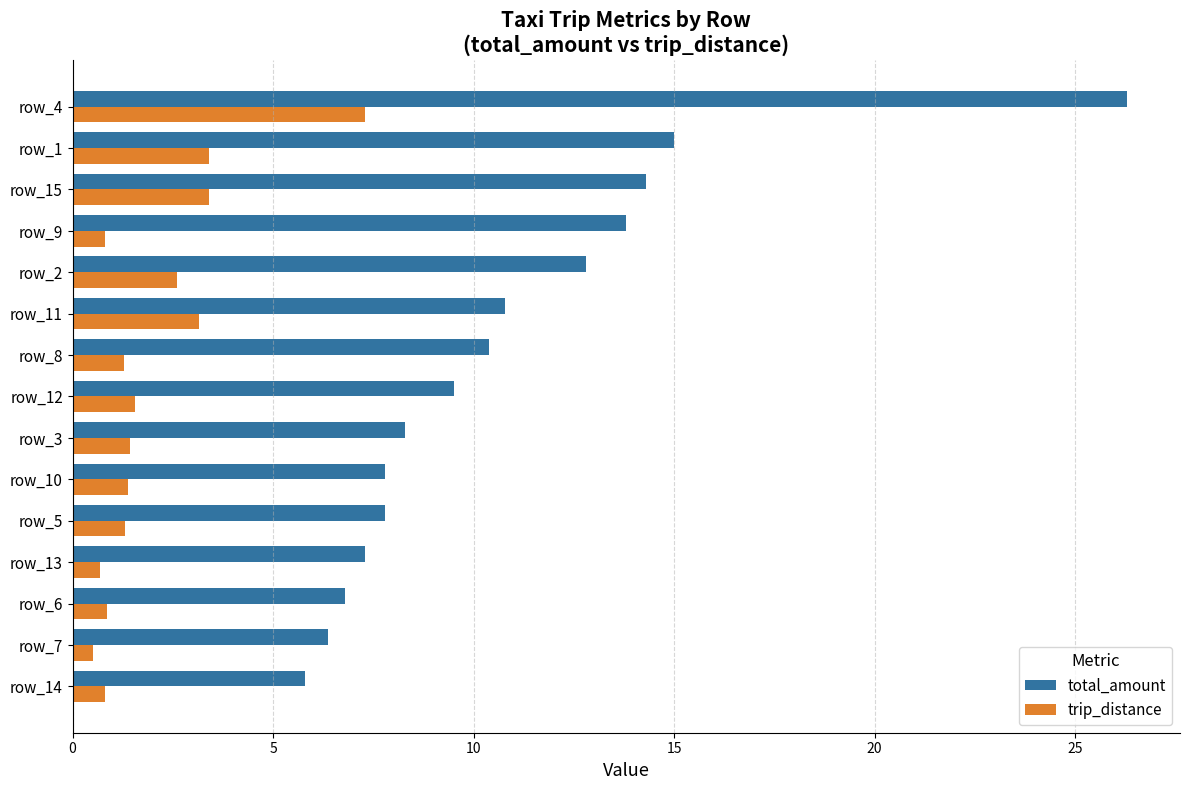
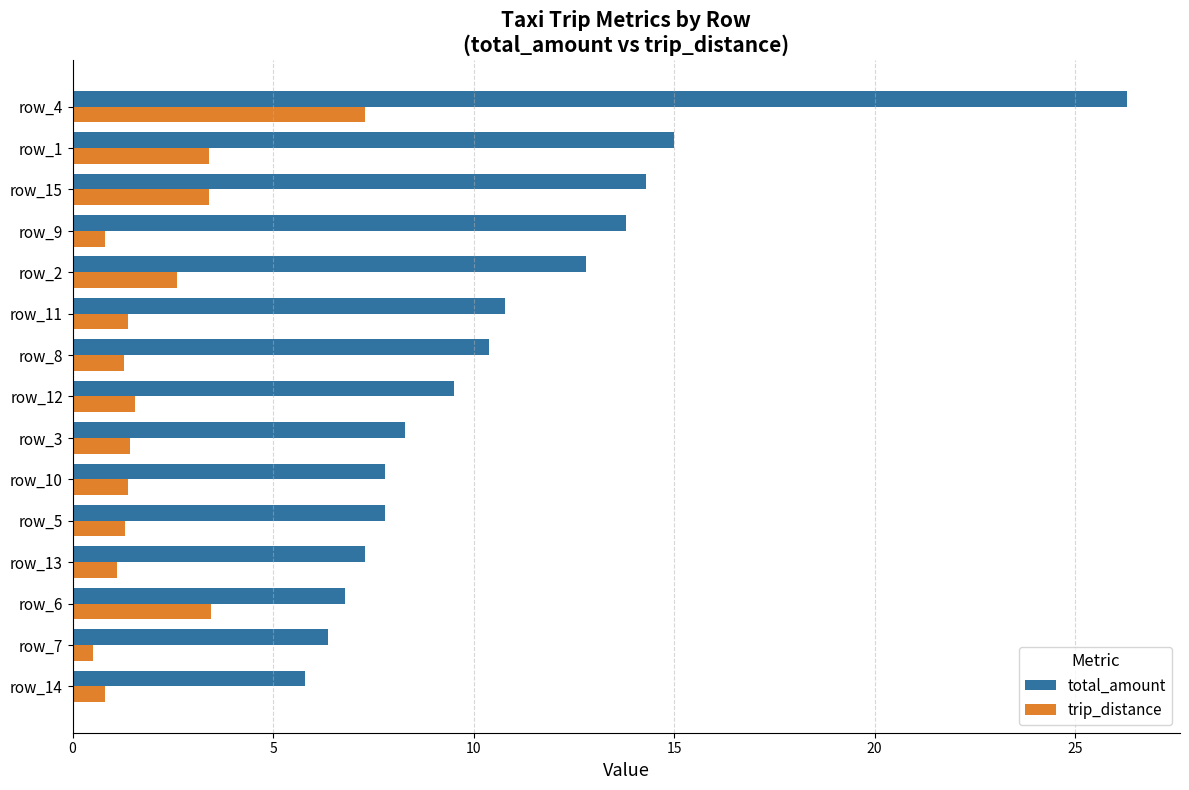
trip_distance, row_11: 3.2 -> 1.4
trip_distance, row_13: 0.7 -> 1.1
trip_distance, row_6: 0.9 -> 3.4
